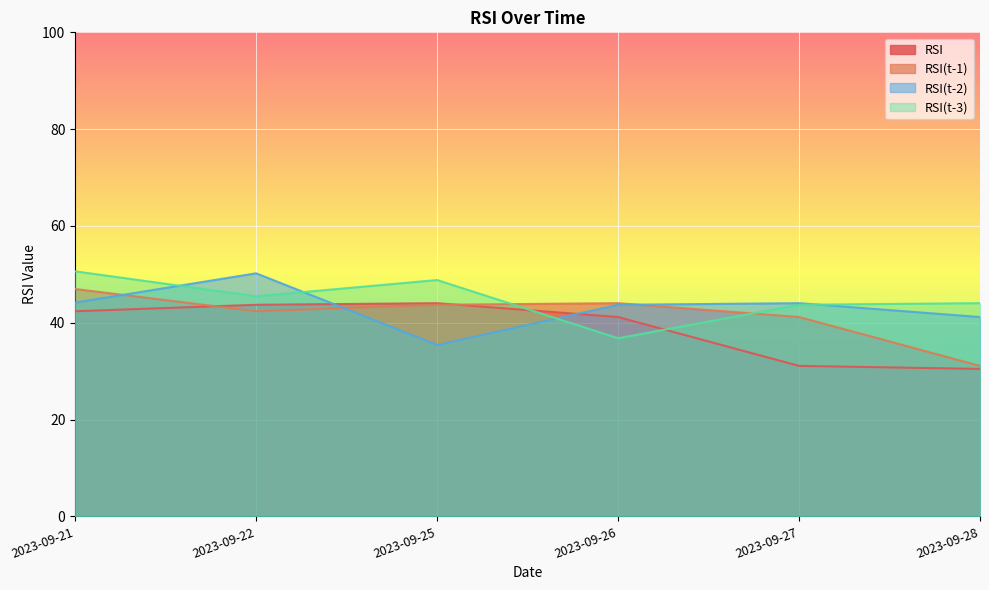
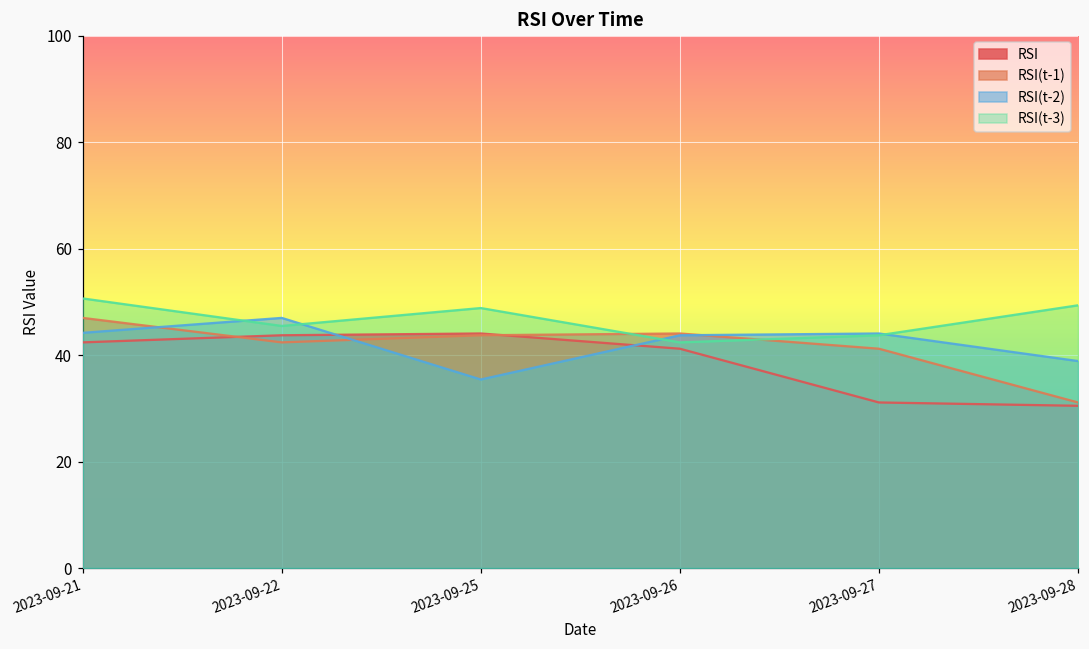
RSI(t-2), 2023-09-22: 50 -> 47
RSI(t-3), 2023-09-26: 37 -> 42
RSI(t-2), 2023-09-28: 41 -> 39
RSI(t-3), 2023-09-28: 44 -> 49
